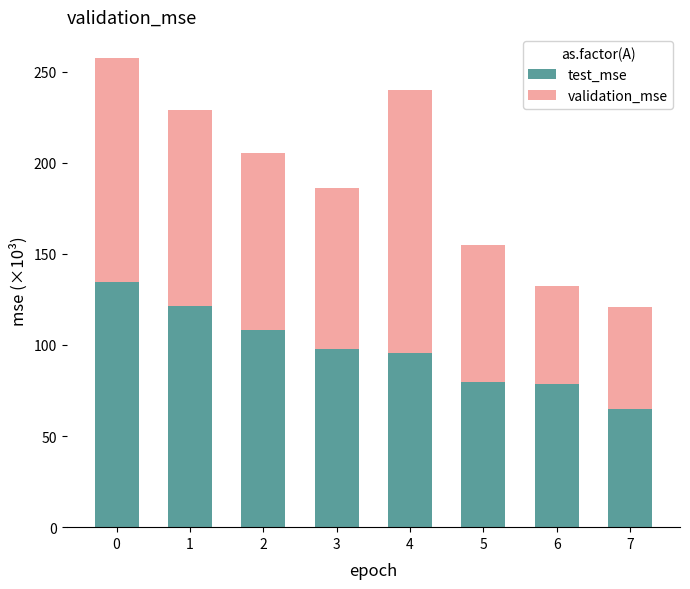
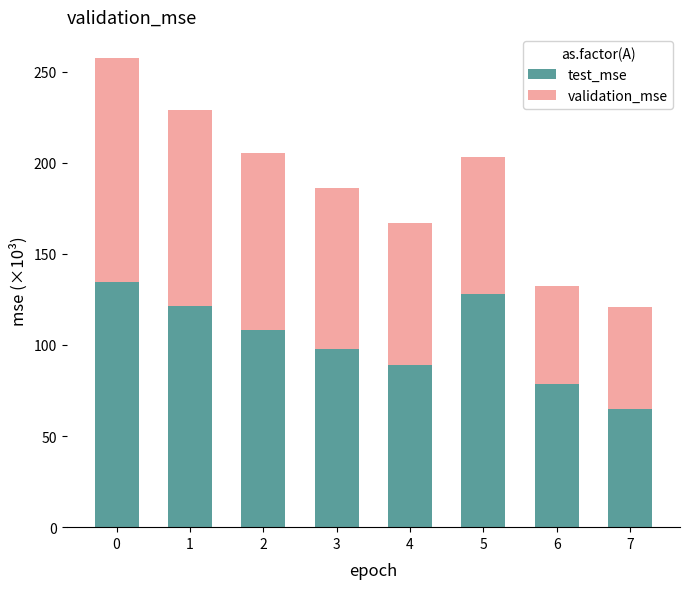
test_mse, 4: 96 -> 89
validation_mse, 4: 144 -> 78
test_mse, 5: 80 -> 128
